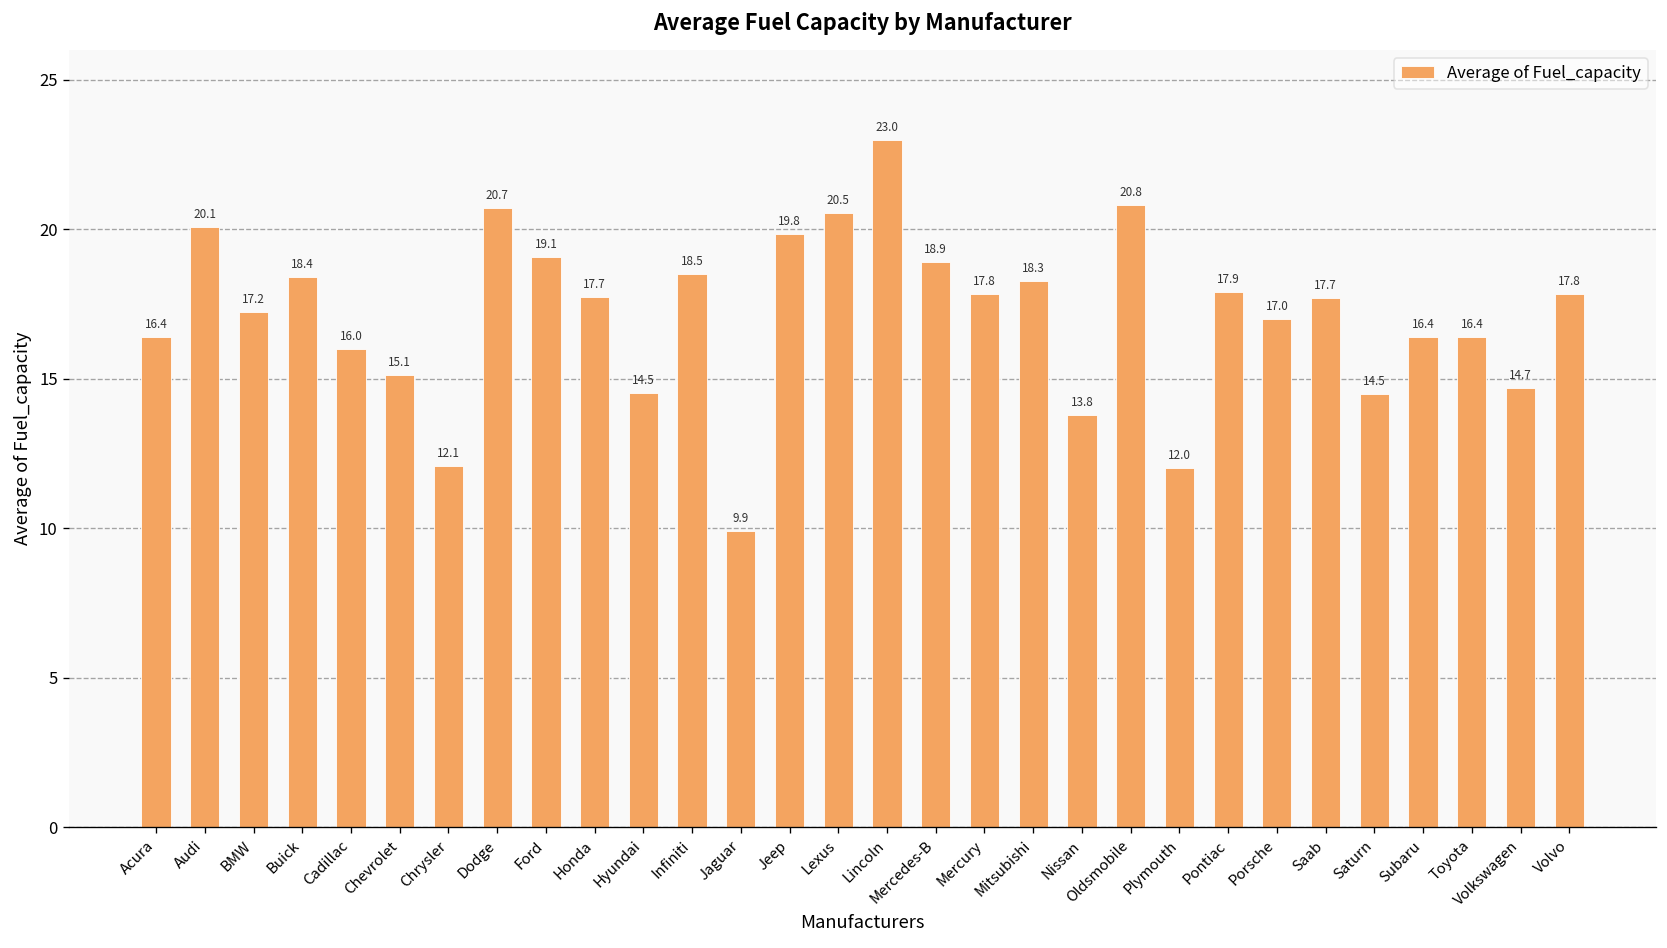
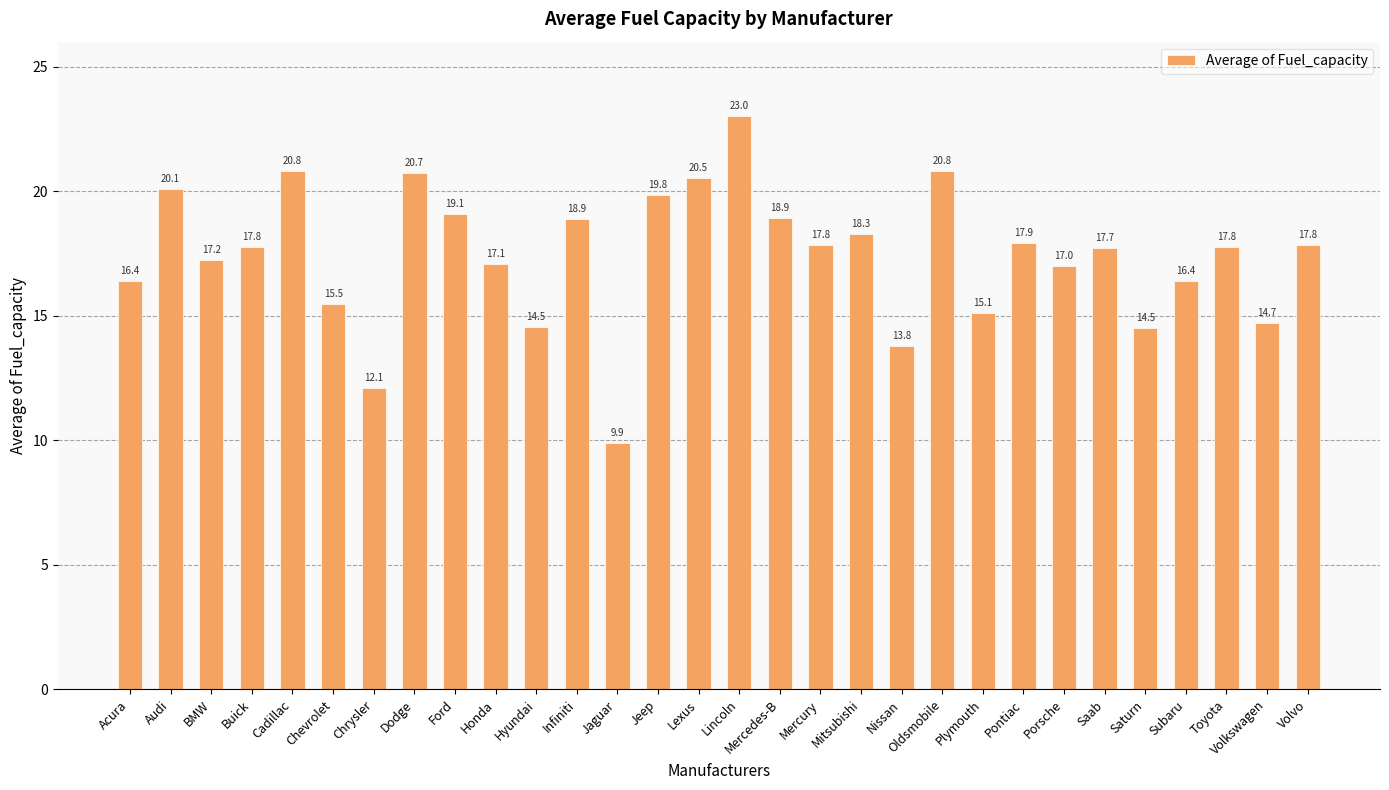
Buick: 18.4 -> 17.8
Cadillac: 16.0 -> 20.8
Chevrolet: 15.1 -> 15.5
Honda: 17.7 -> 17.1
Infiniti: 18.5 -> 18.9
Plymouth: 12.0 -> 15.1
Toyota: 16.4 -> 17.8
